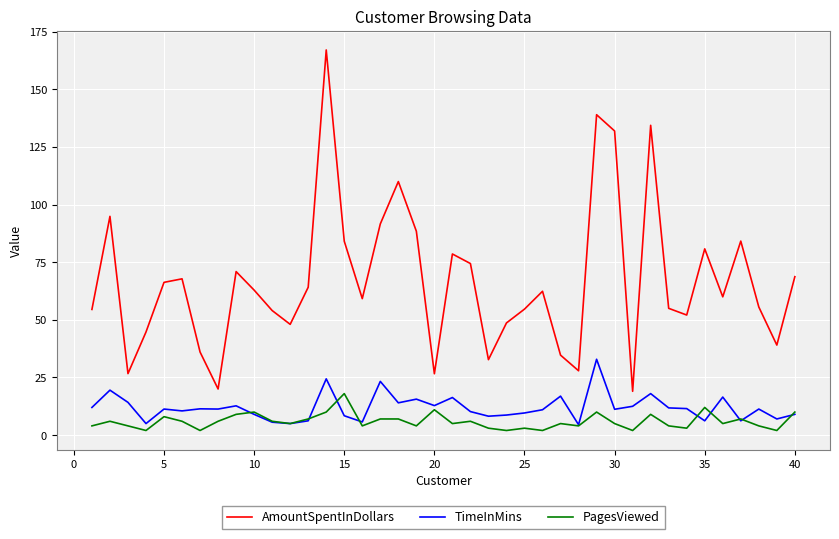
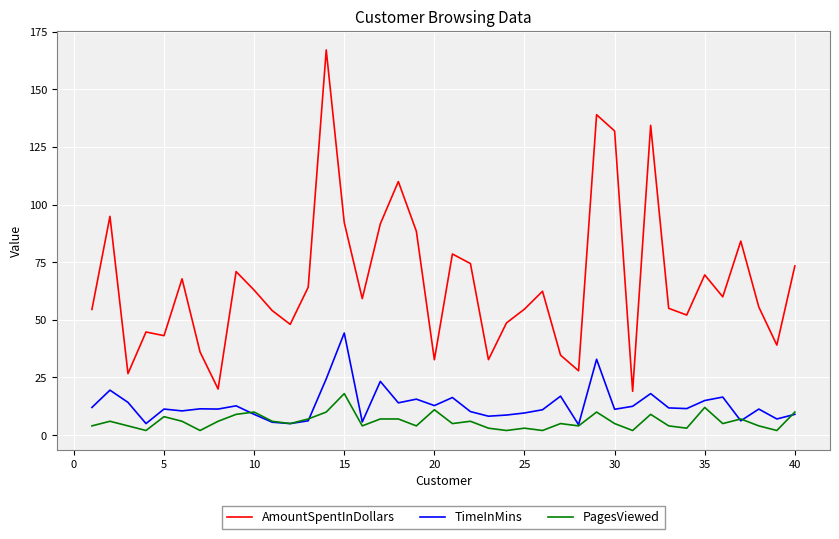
AmountSpentInDollars, 5: 66 -> 43
AmountSpentInDollars, 15: 84 -> 92
TimeInMins, 15: 8 -> 44
AmountSpentInDollars, 20: 27 -> 33
AmountSpentInDollars, 35: 81 -> 70
TimeInMins, 35: 6 -> 15
AmountSpentInDollars, 40: 69 -> 73
